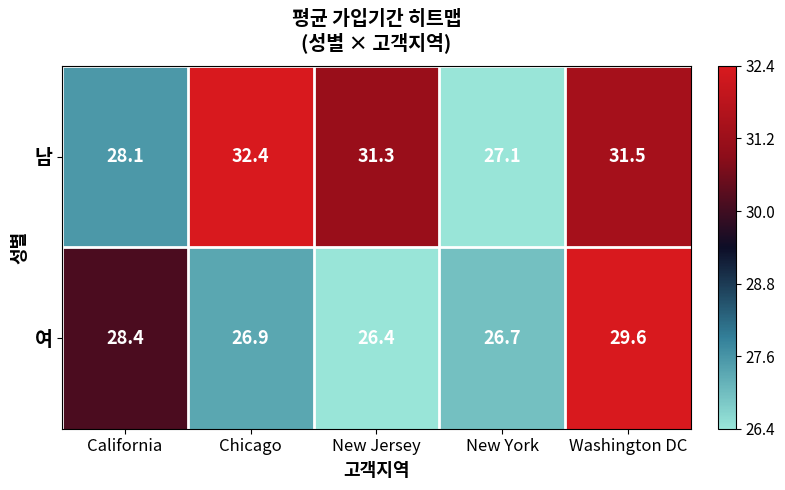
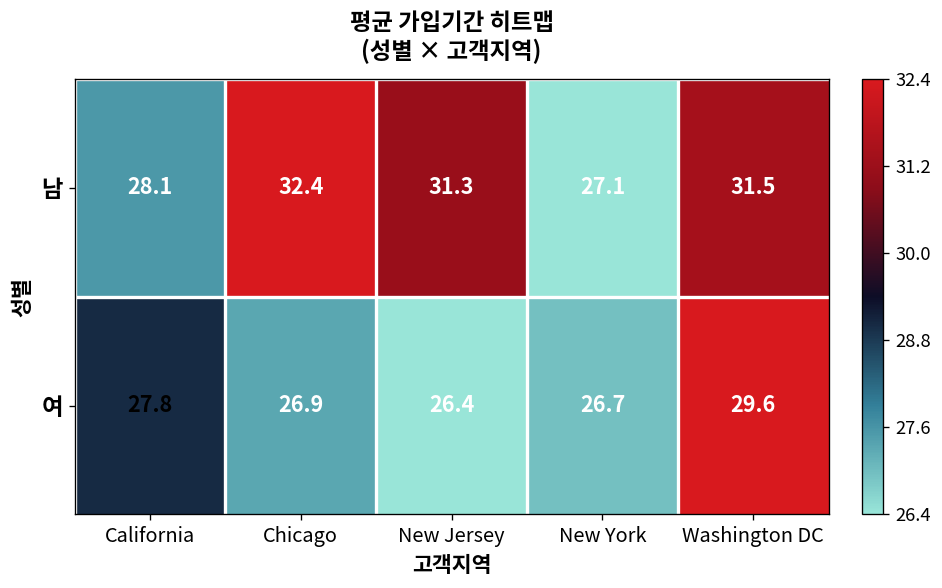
여, California: 28.4 -> 27.8
